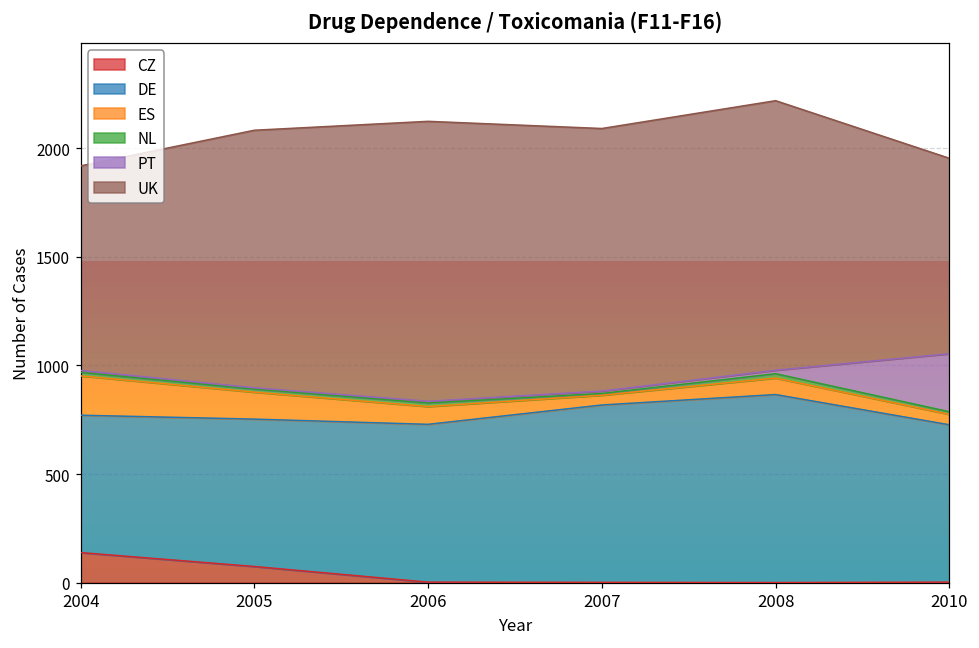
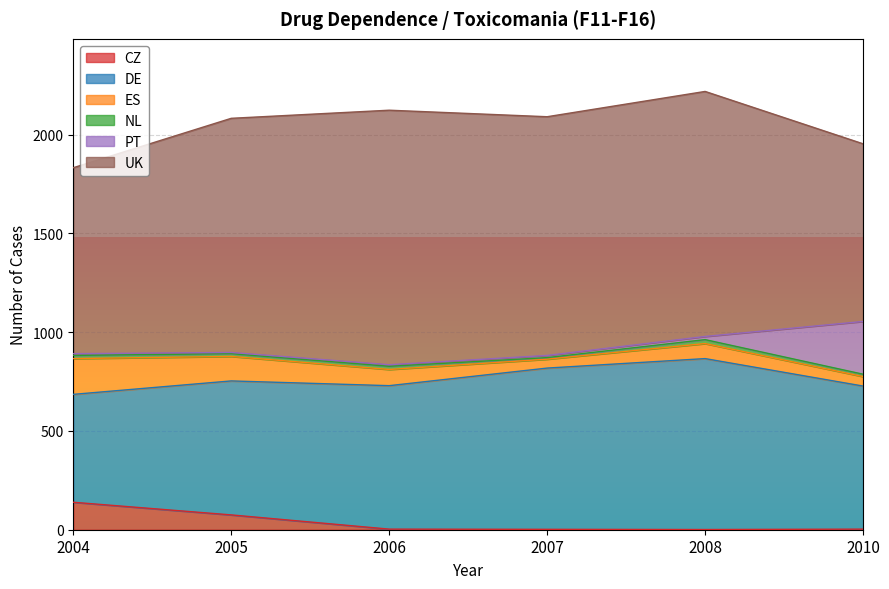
DE, 2004: 630 -> 550
